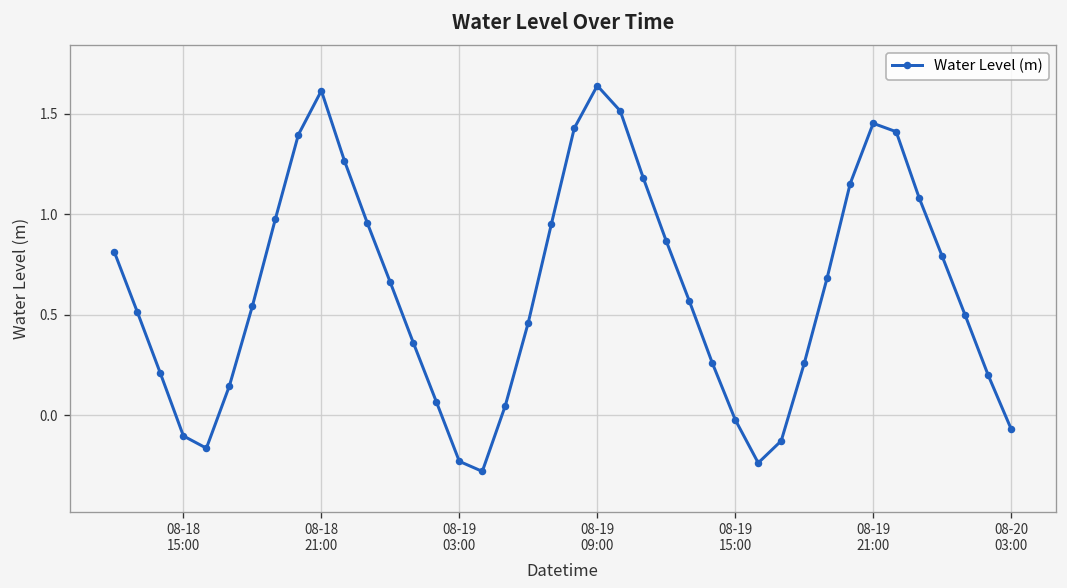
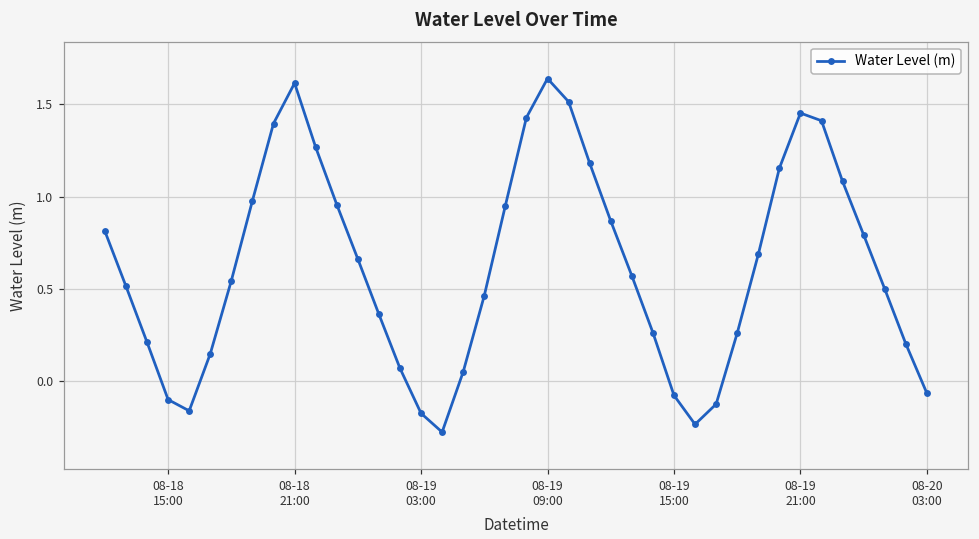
08-19 03:00: -0.23 -> -0.18
08-19 15:00: -0.02 -> -0.08
